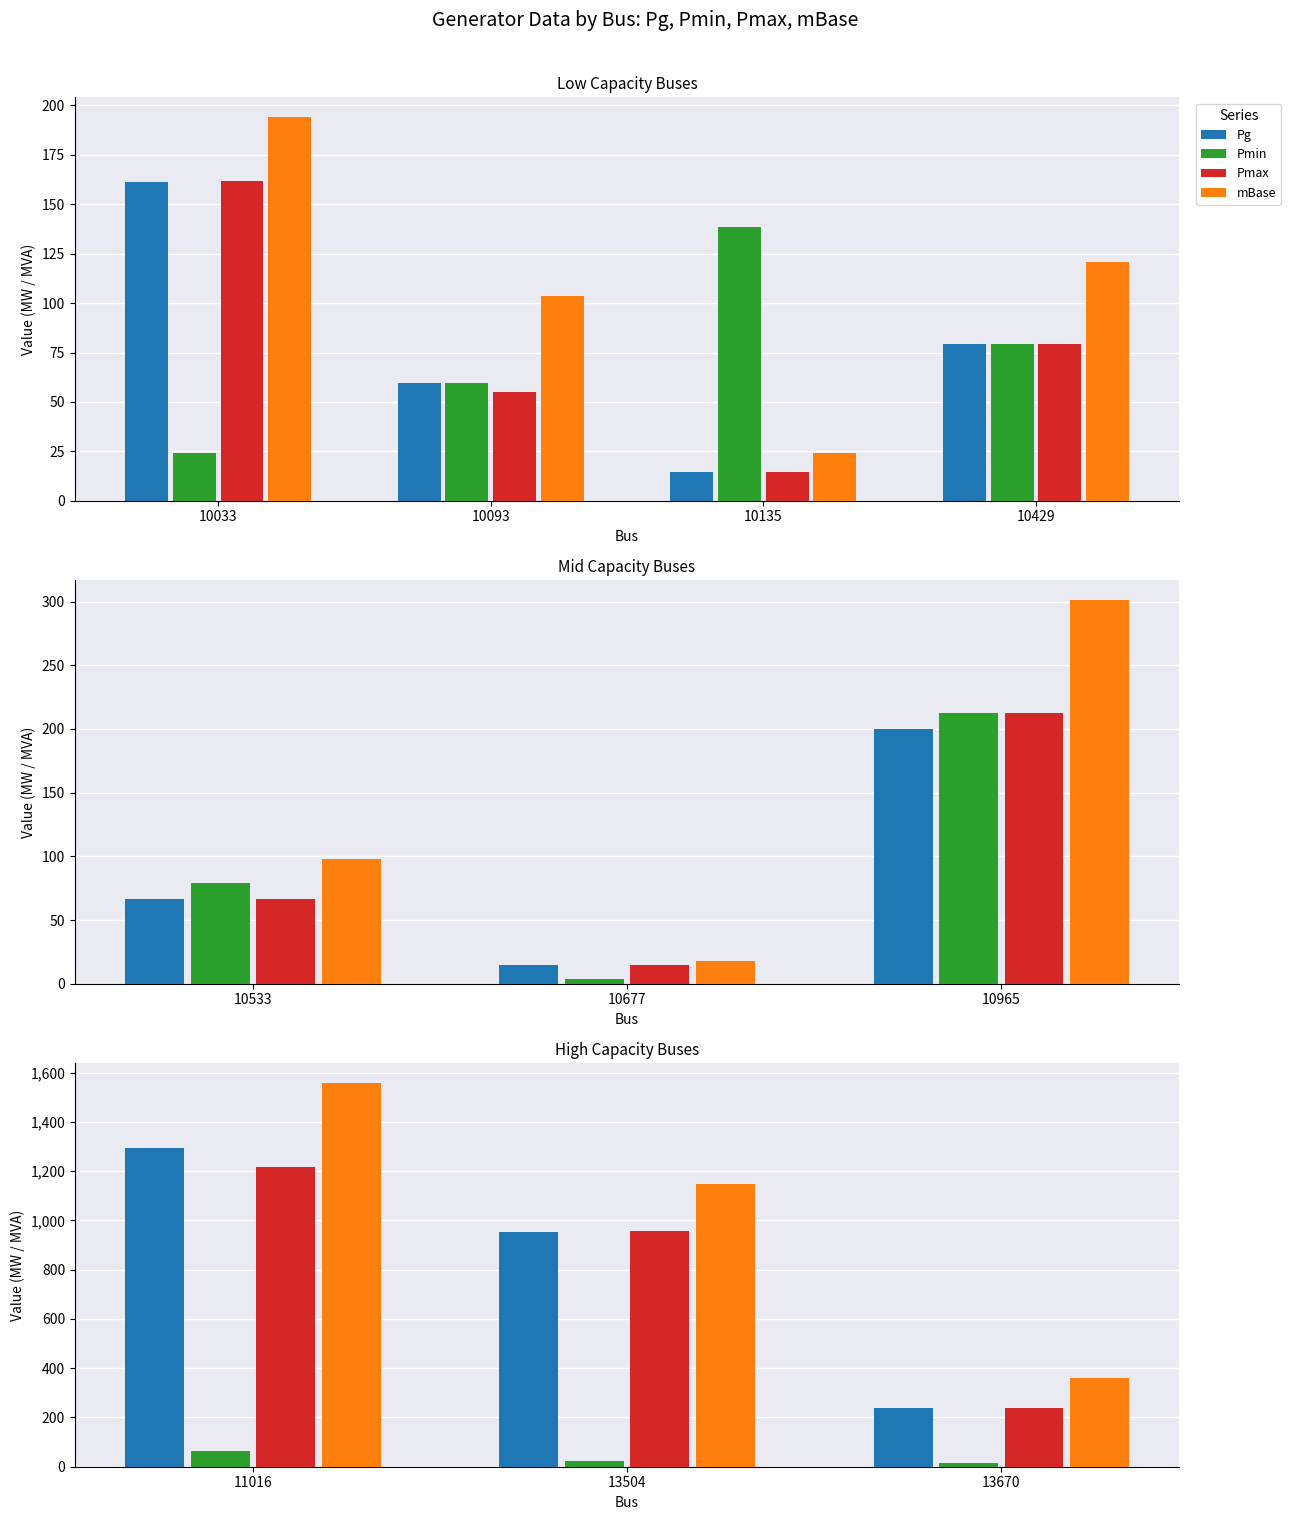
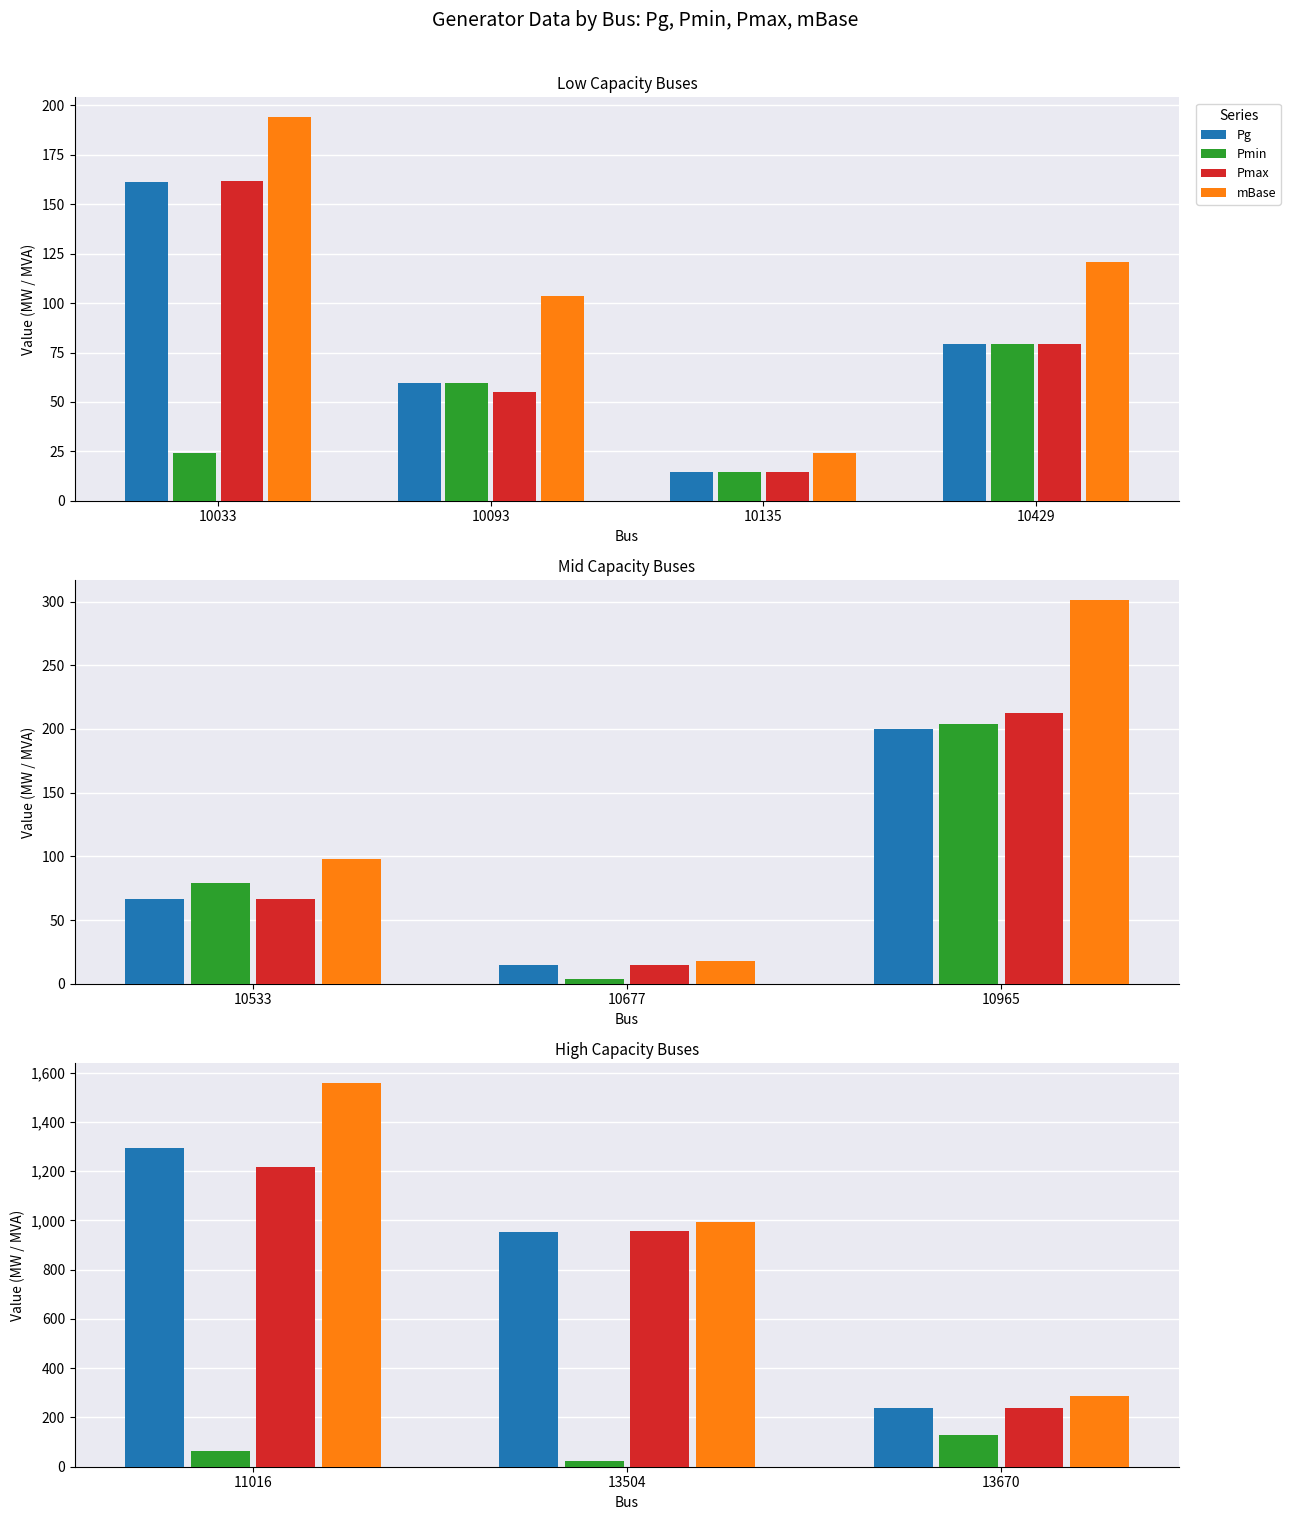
Low Capacity Buses, Pmin, 10135: 138 -> 14
Mid Capacity Buses, Pmin, 10965: 213 -> 204
High Capacity Buses, mBase, 13504: 1,150 -> 990
High Capacity Buses, Pmin, 13670: 10 -> 130
High Capacity Buses, mBase, 13670: 360 -> 290
